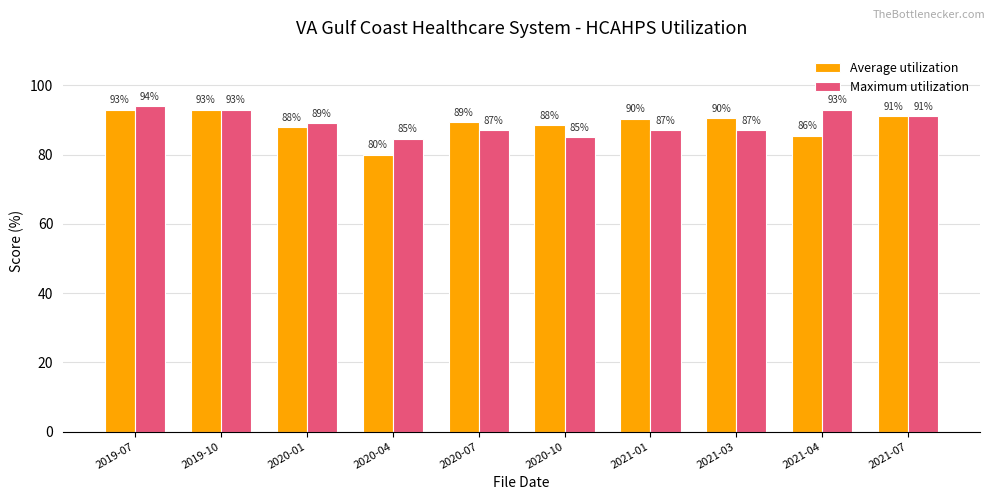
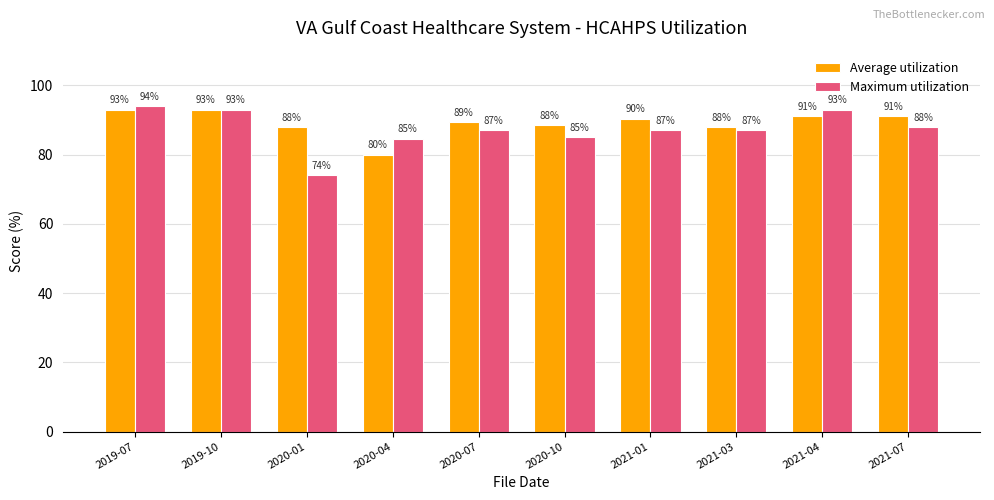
Maximum utilization, 2020-01: 89% -> 74%
Average utilization, 2021-03: 90% -> 88%
Average utilization, 2021-04: 86% -> 91%
Maximum utilization, 2021-07: 91% -> 88%
